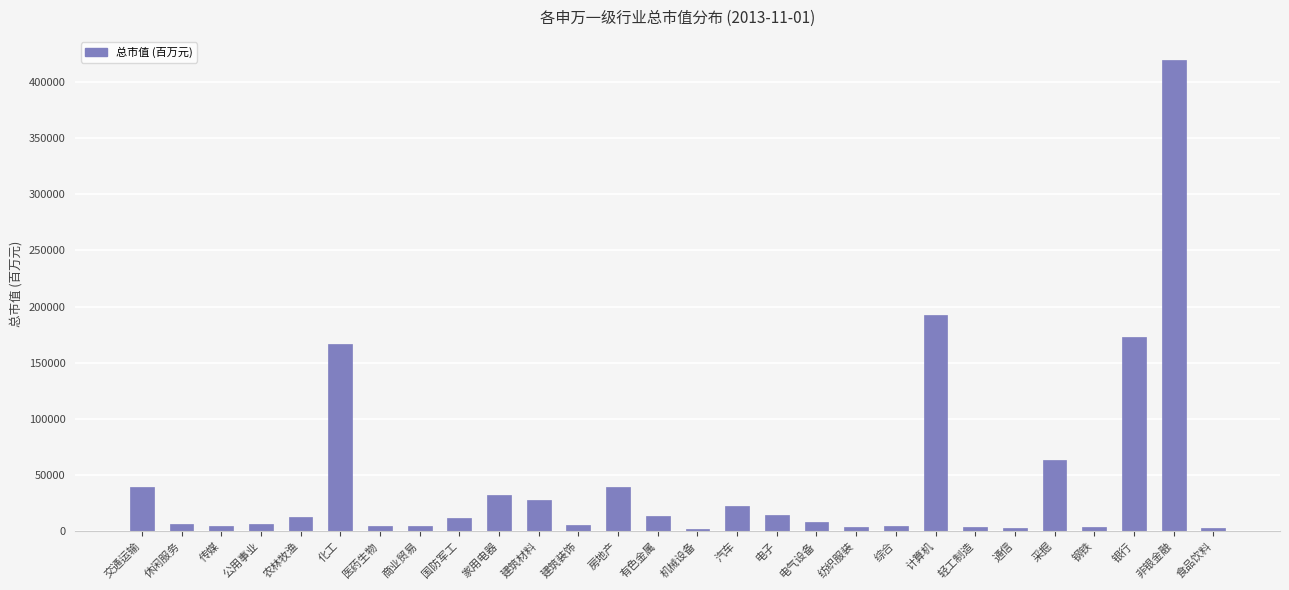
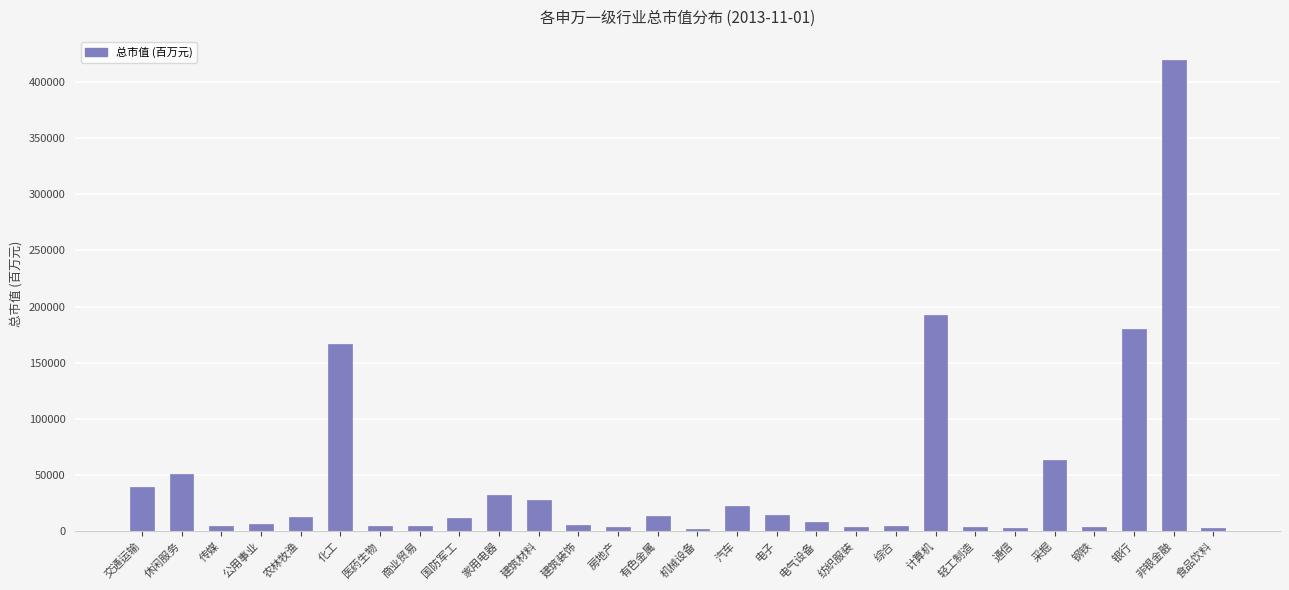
休闲服务: 6000 -> 51000
房地产: 39000 -> 3000
银行: 173000 -> 180000
